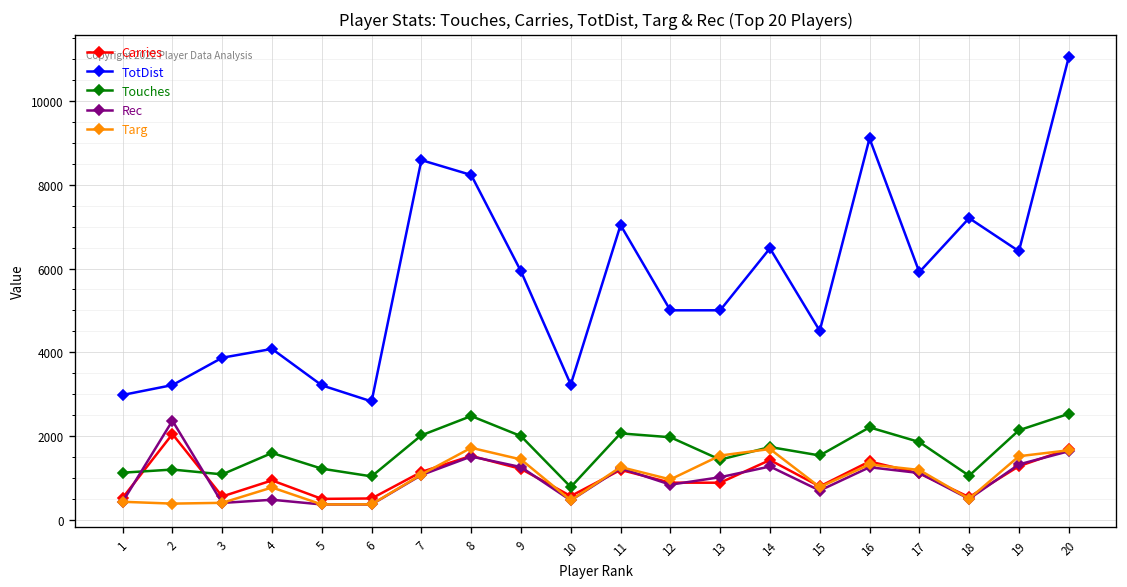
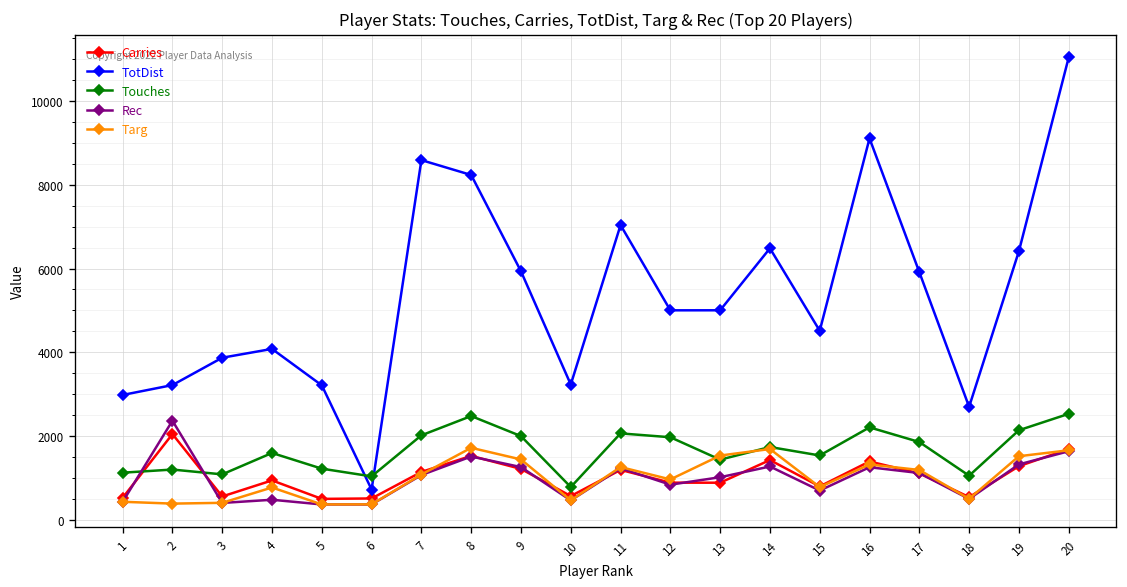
TotDist, 6: 2800 -> 700
TotDist, 18: 7200 -> 2700
